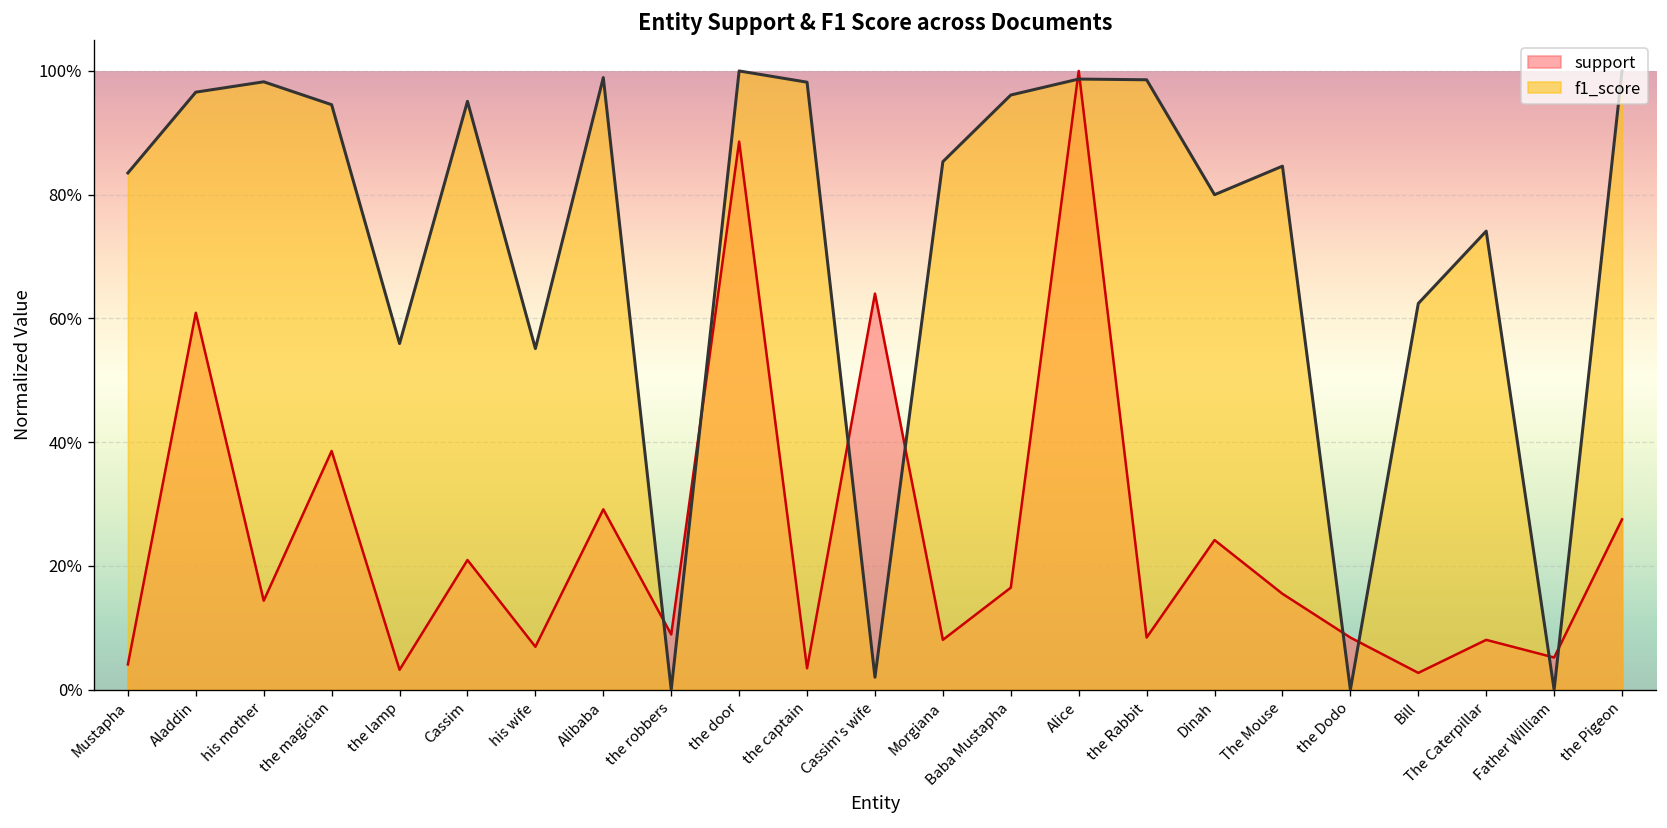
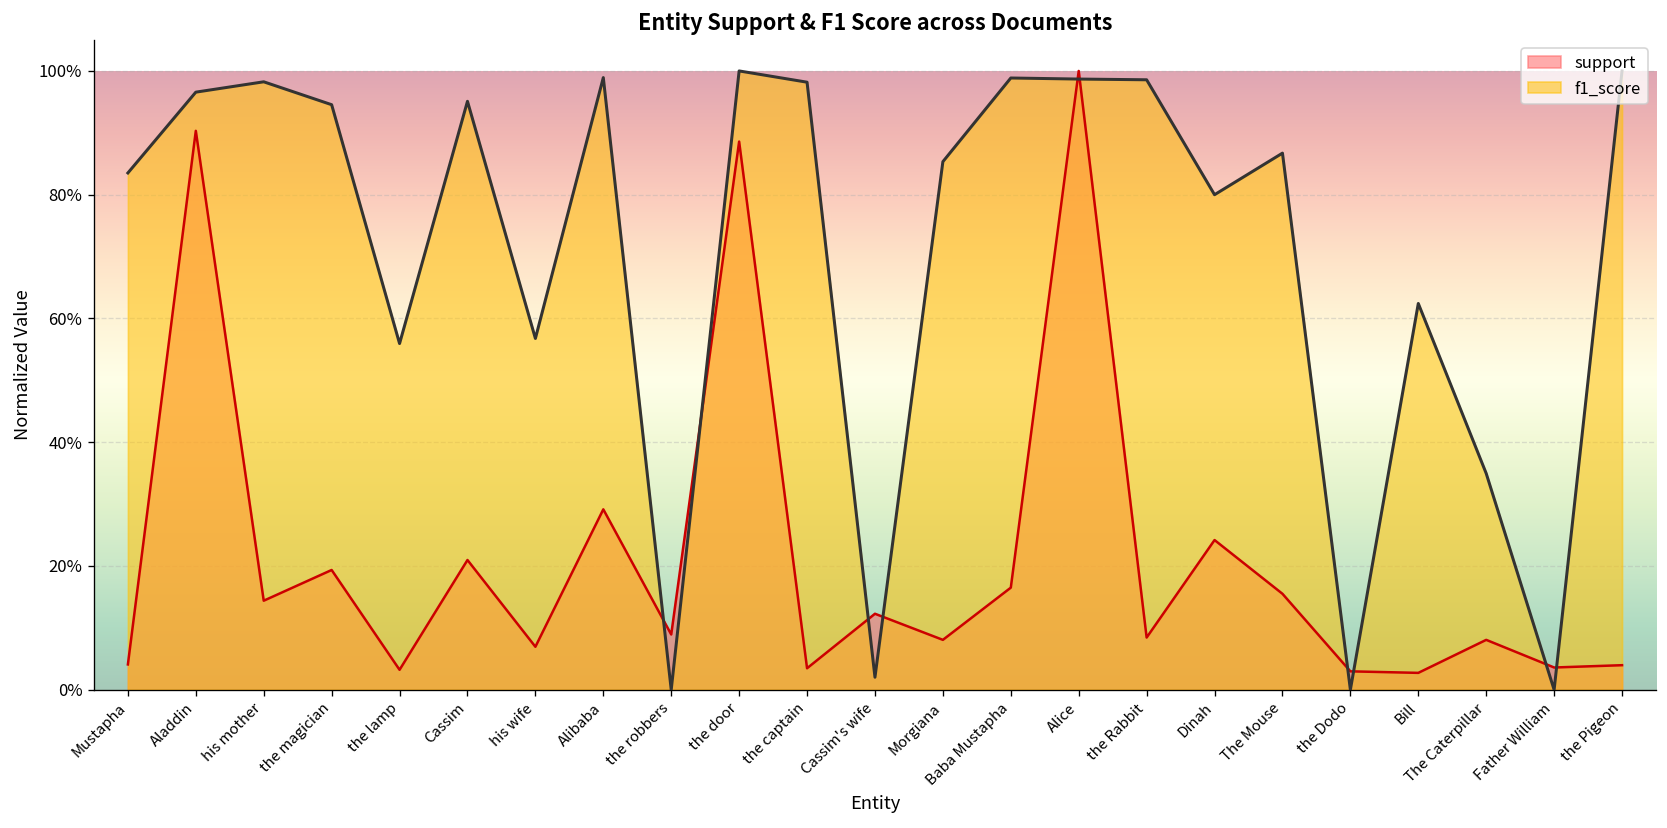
support, Aladdin: 61% -> 90%
support, the magician: 39% -> 19%
f1_score, his wife: 55% -> 57%
support, Cassim's wife: 64% -> 12%
f1_score, Baba Mustapha: 96% -> 99%
f1_score, The Mouse: 85% -> 87%
support, the Dodo: 8% -> 3%
f1_score, The Caterpillar: 74% -> 35%
support, Father William: 5% -> 4%
support, the Pigeon: 28% -> 4%
